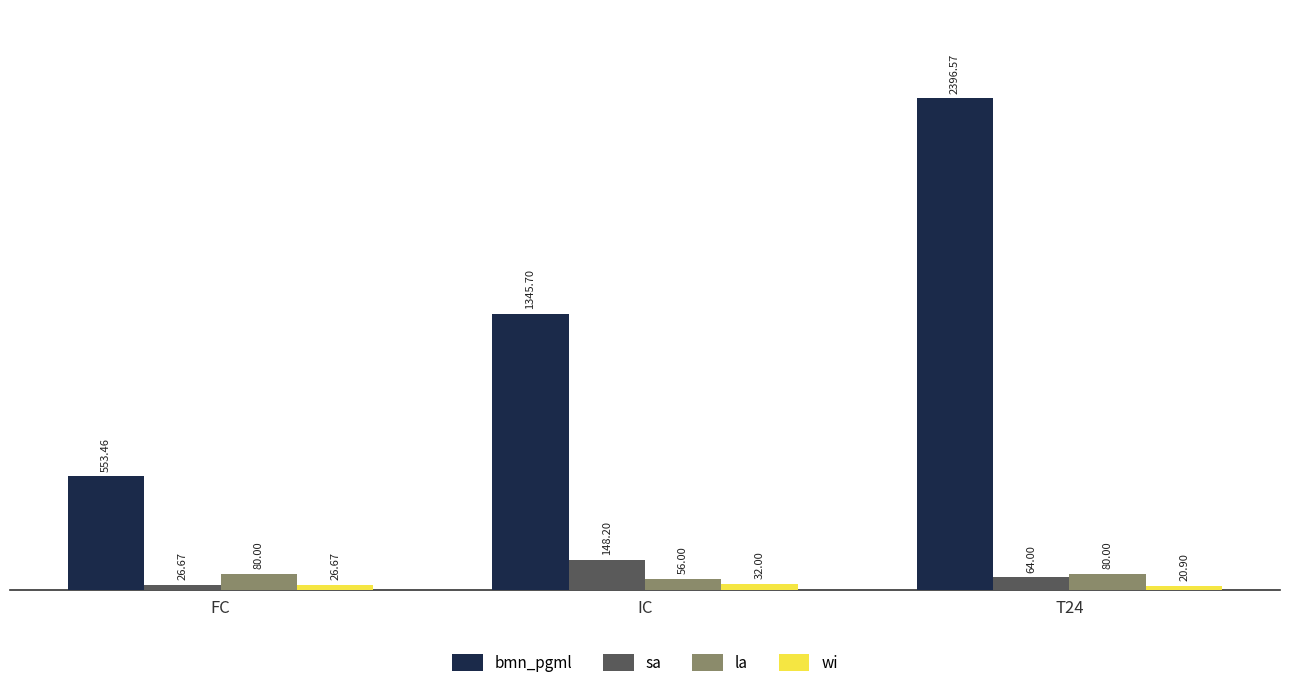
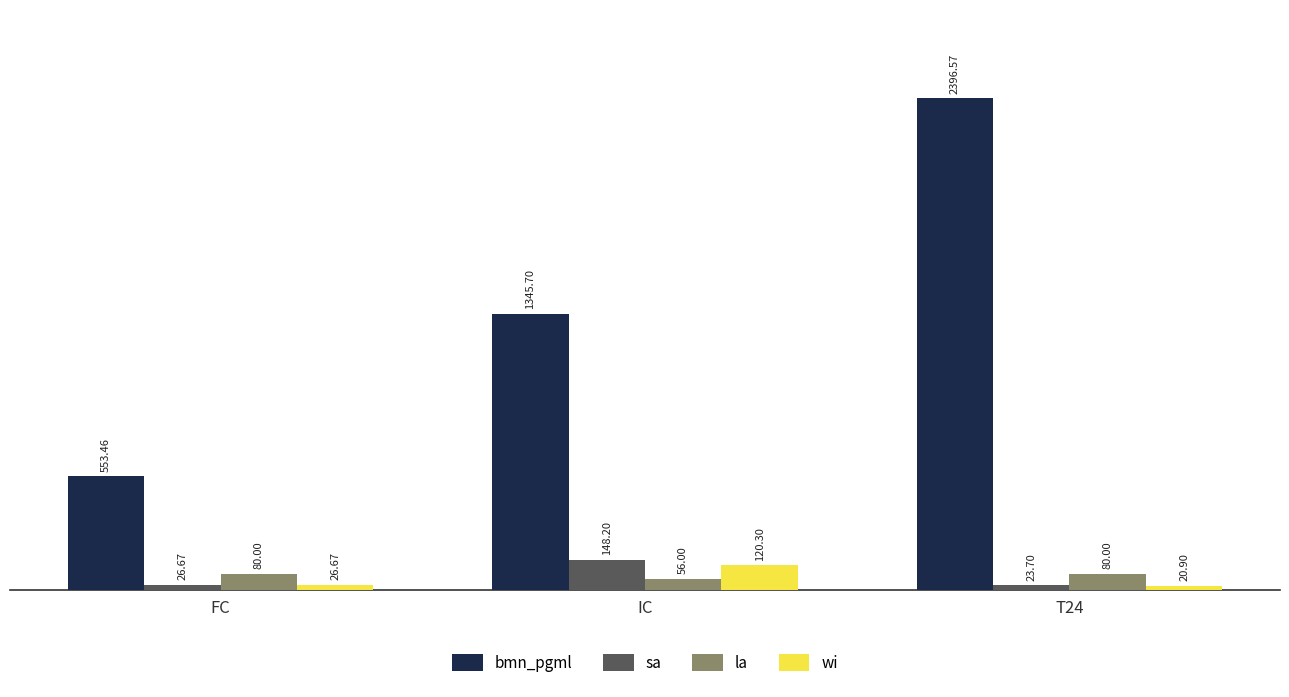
wi, IC: 32.00 -> 120.30
sa, T24: 64.00 -> 23.70
